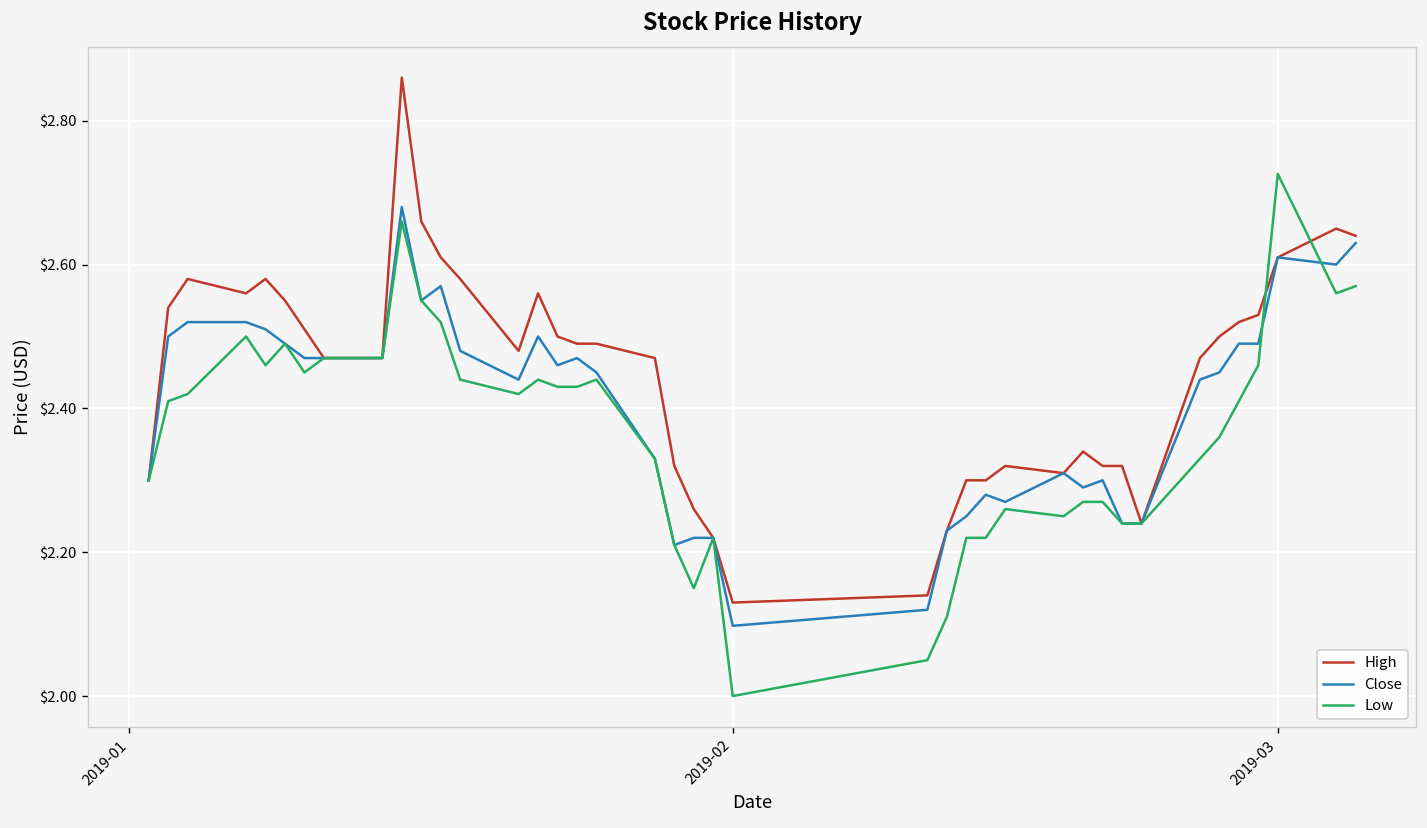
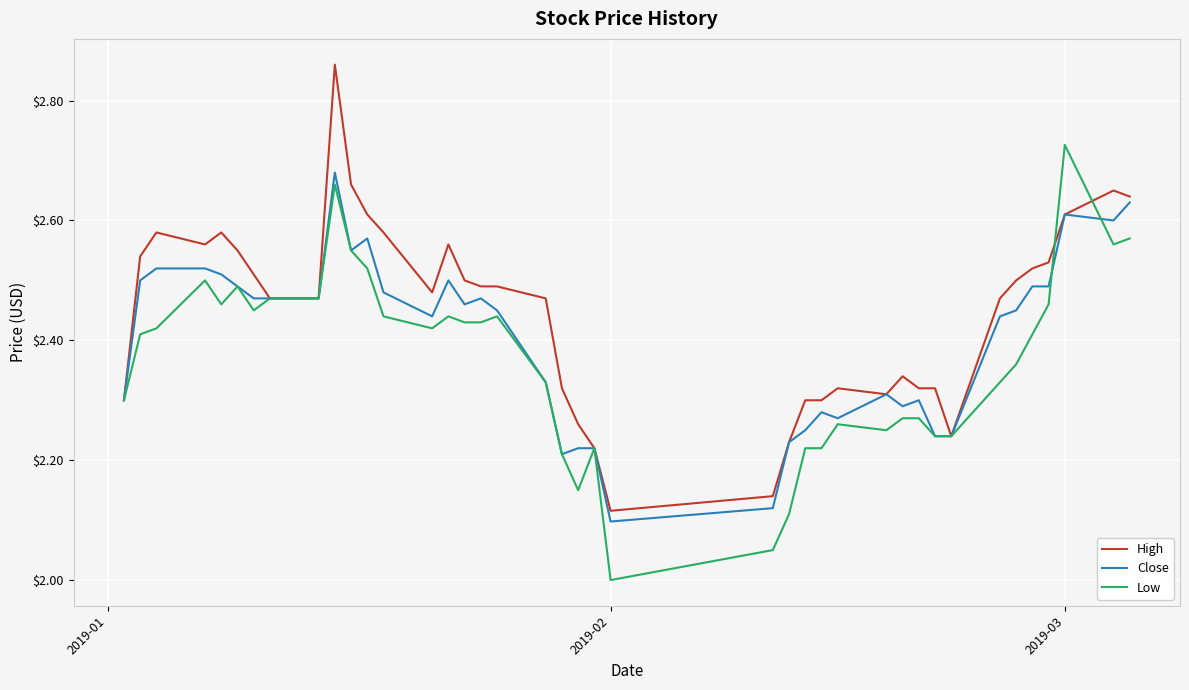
High, 2019-02: $2.13 -> $2.12
